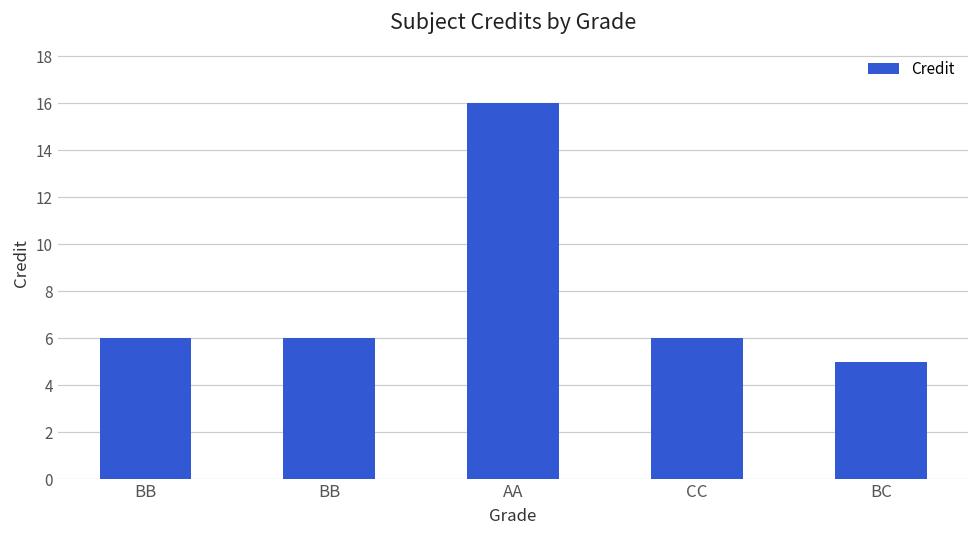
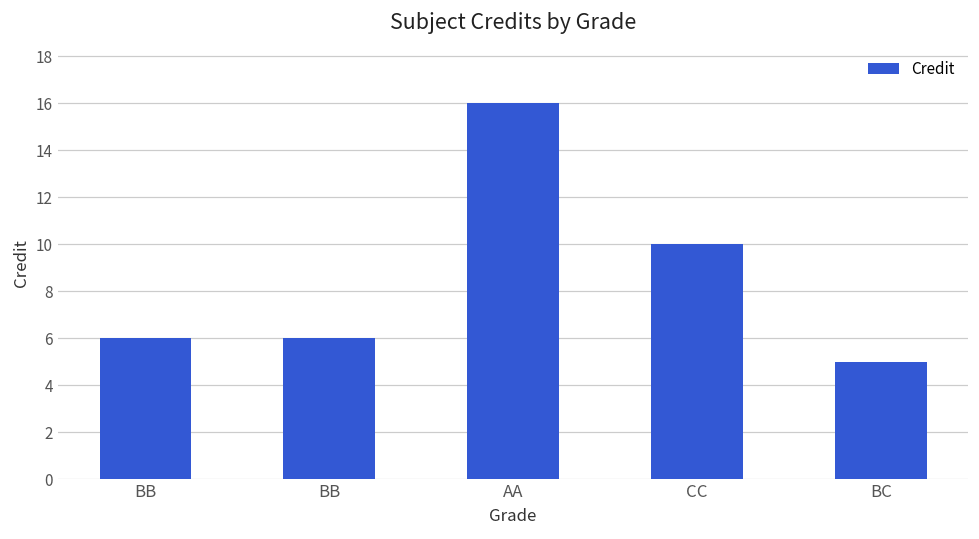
CC: 6 -> 10
